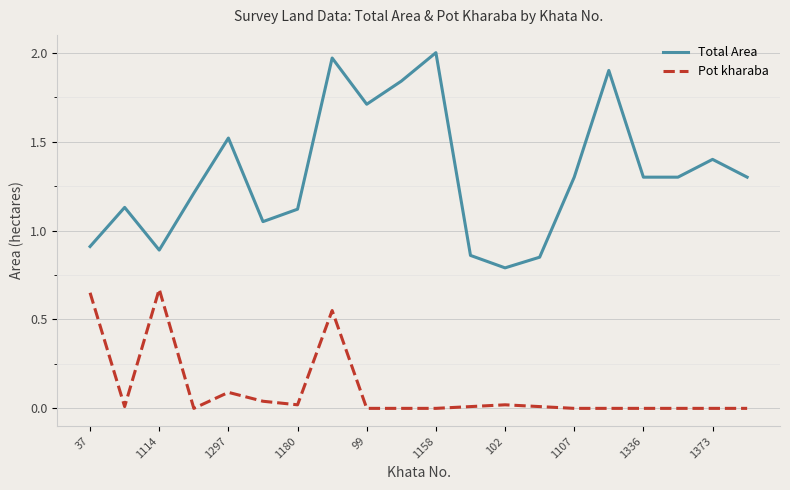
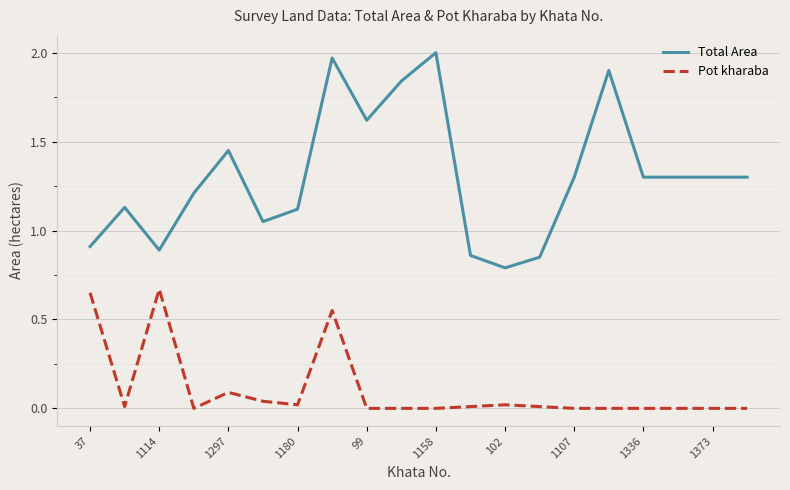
Total Area, 1297: 1.52 -> 1.45
Total Area, 99: 1.71 -> 1.62
Total Area, 1373: 1.4 -> 1.3
